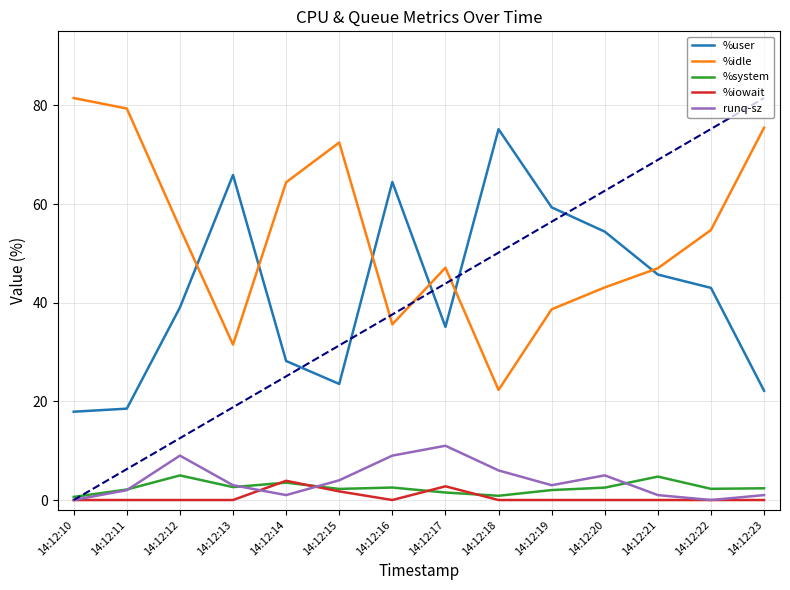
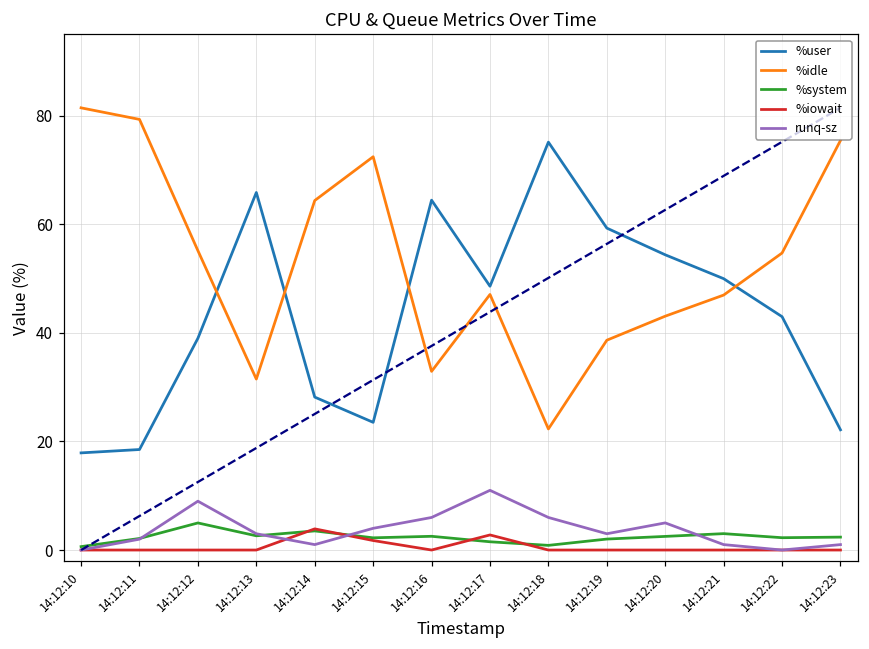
%idle, 14:12:16: 36 -> 33
runq-sz, 14:12:16: 9 -> 6
%user, 14:12:17: 35 -> 49
%user, 14:12:21: 46 -> 50
%system, 14:12:21: 5 -> 3
